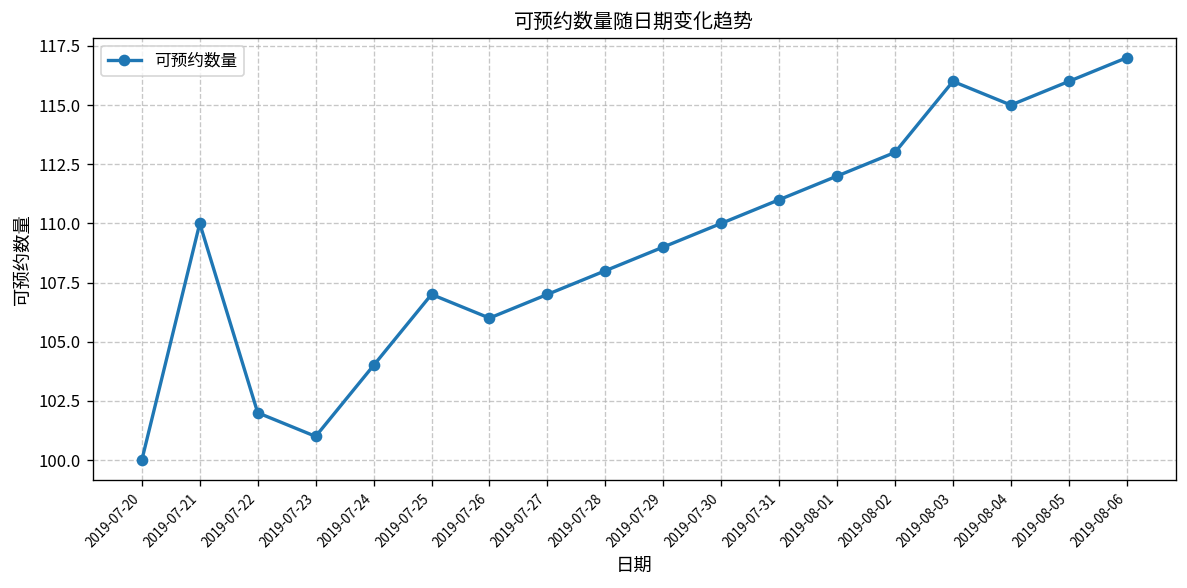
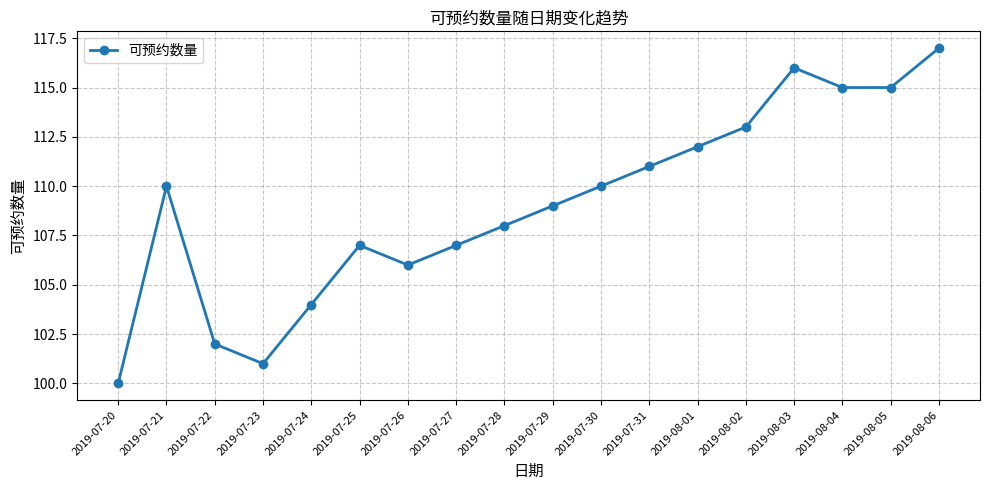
2019-08-05: 116 -> 115
